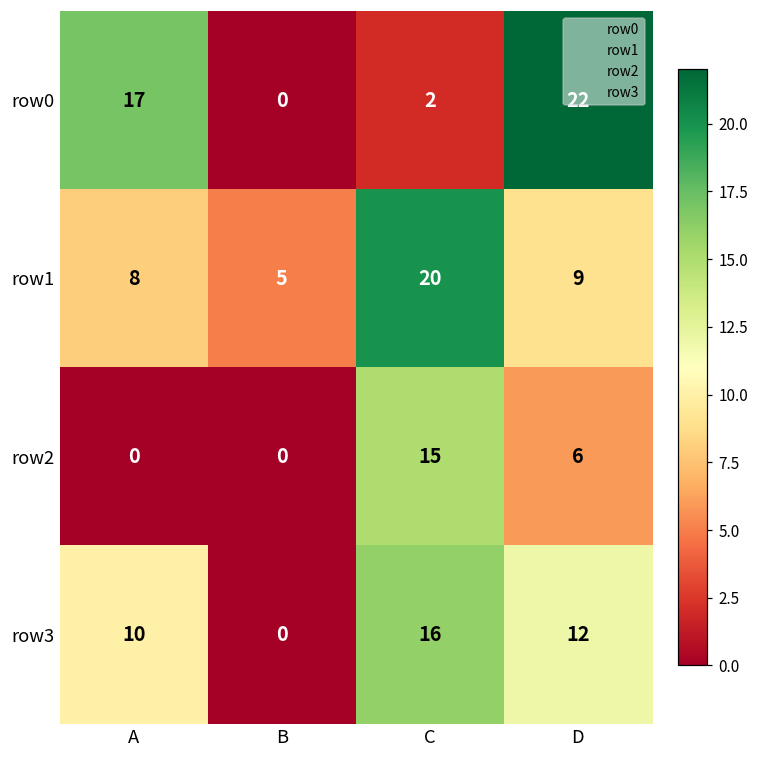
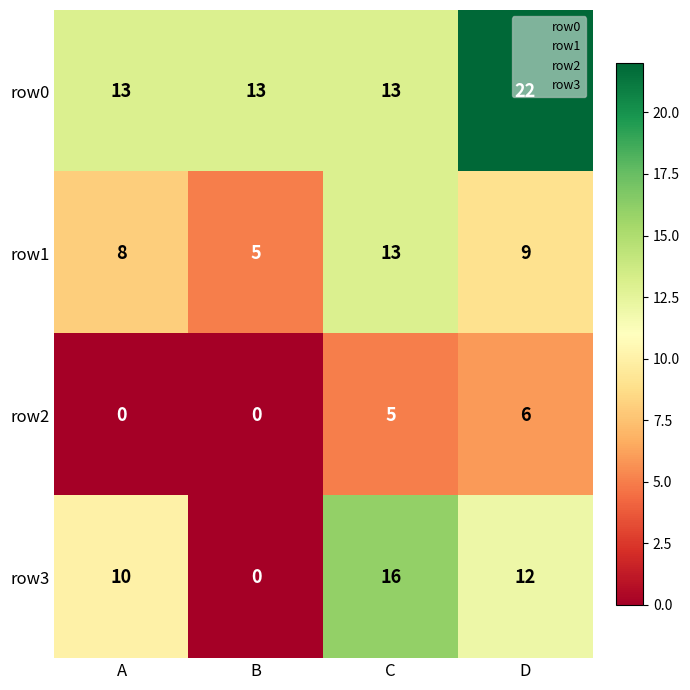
row0, A: 17 -> 13
row0, B: 0 -> 13
row0, C: 2 -> 13
row1, C: 20 -> 13
row2, C: 15 -> 5
